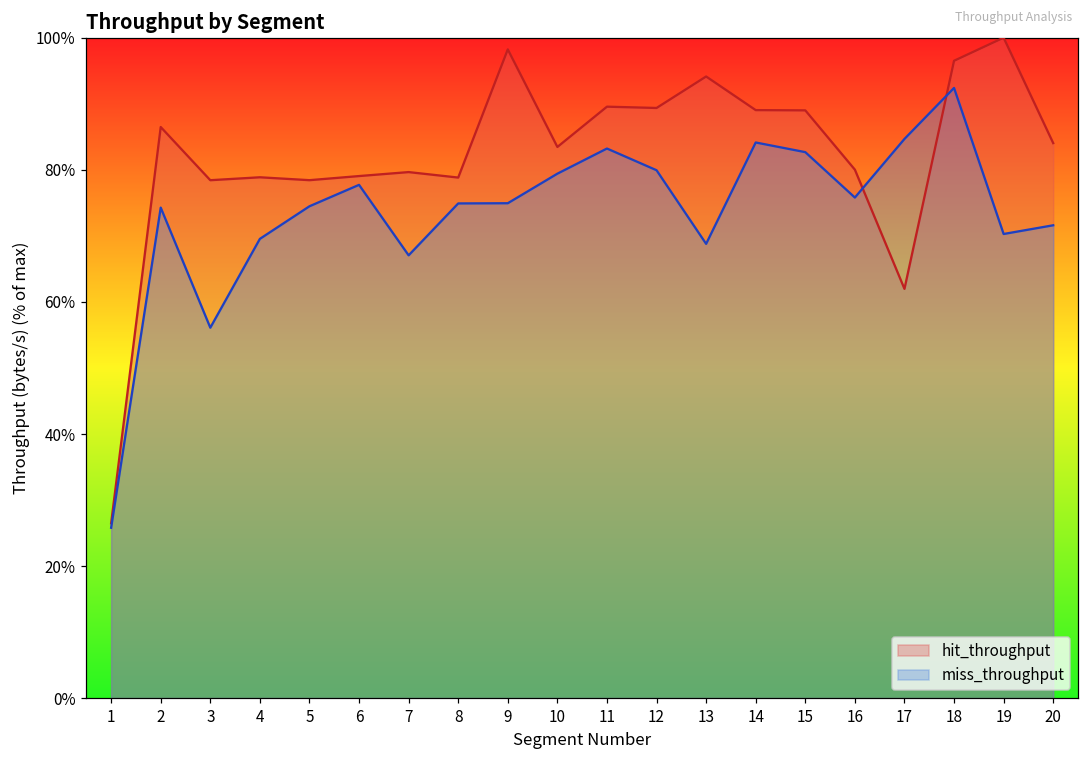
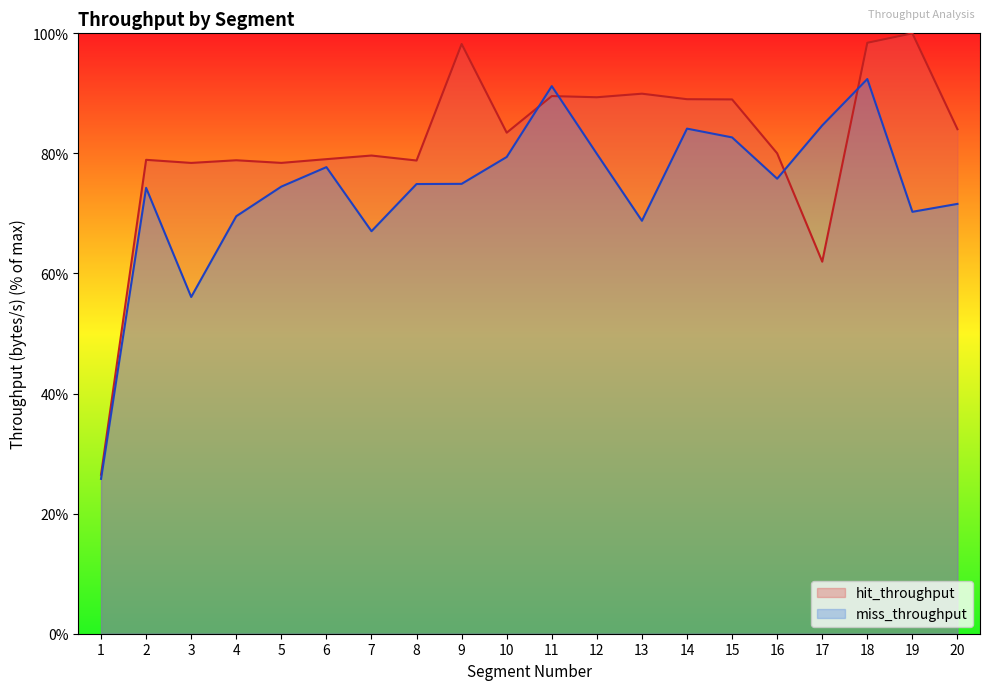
hit_throughput, 2: 86% -> 79%
miss_throughput, 11: 83% -> 91%
hit_throughput, 13: 94% -> 90%
hit_throughput, 18: 97% -> 98%
